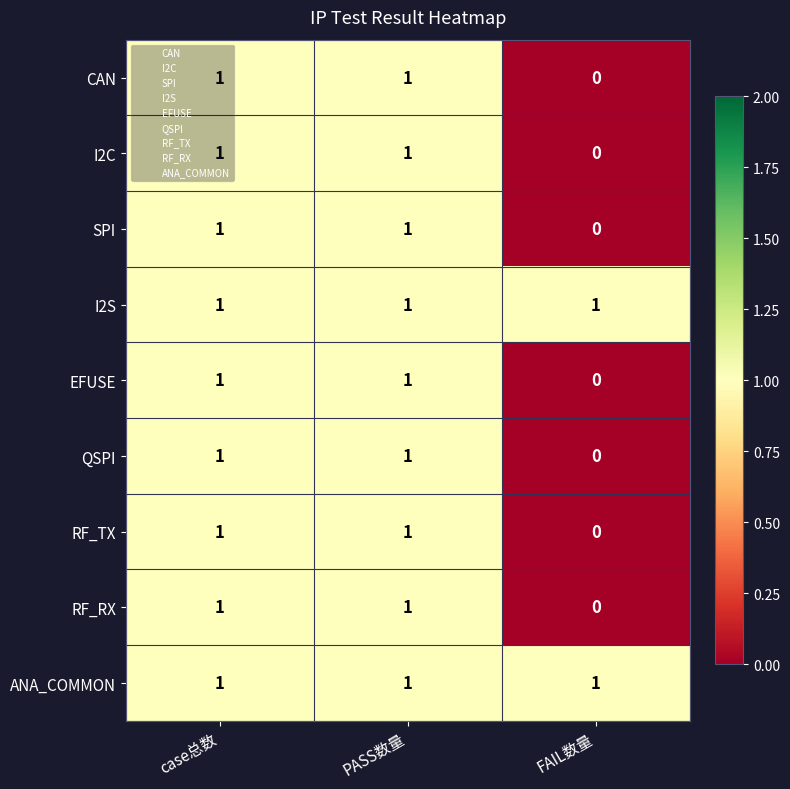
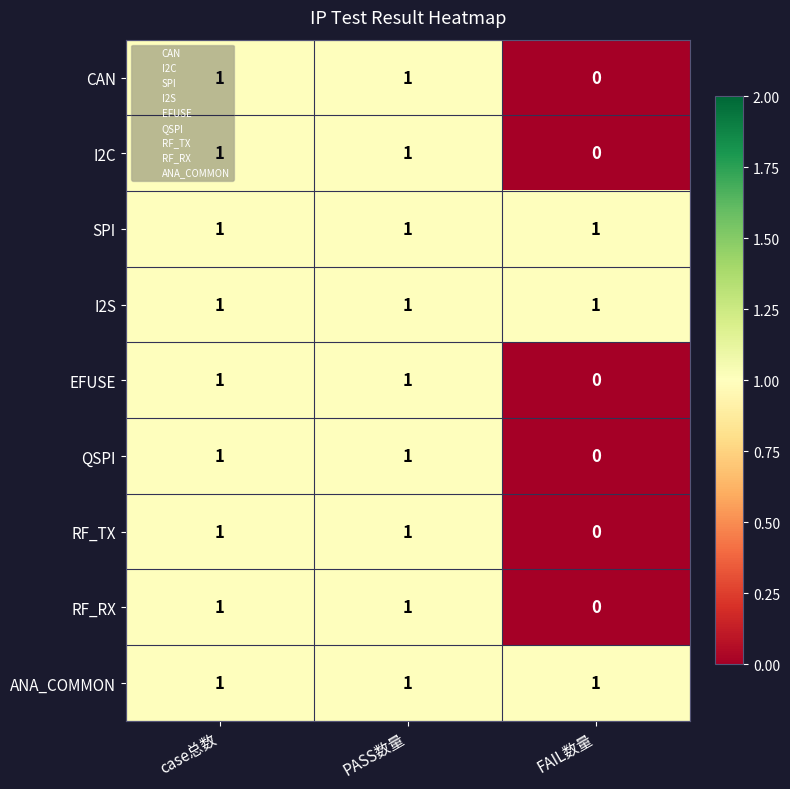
SPI, FAIL数量: 0 -> 1
